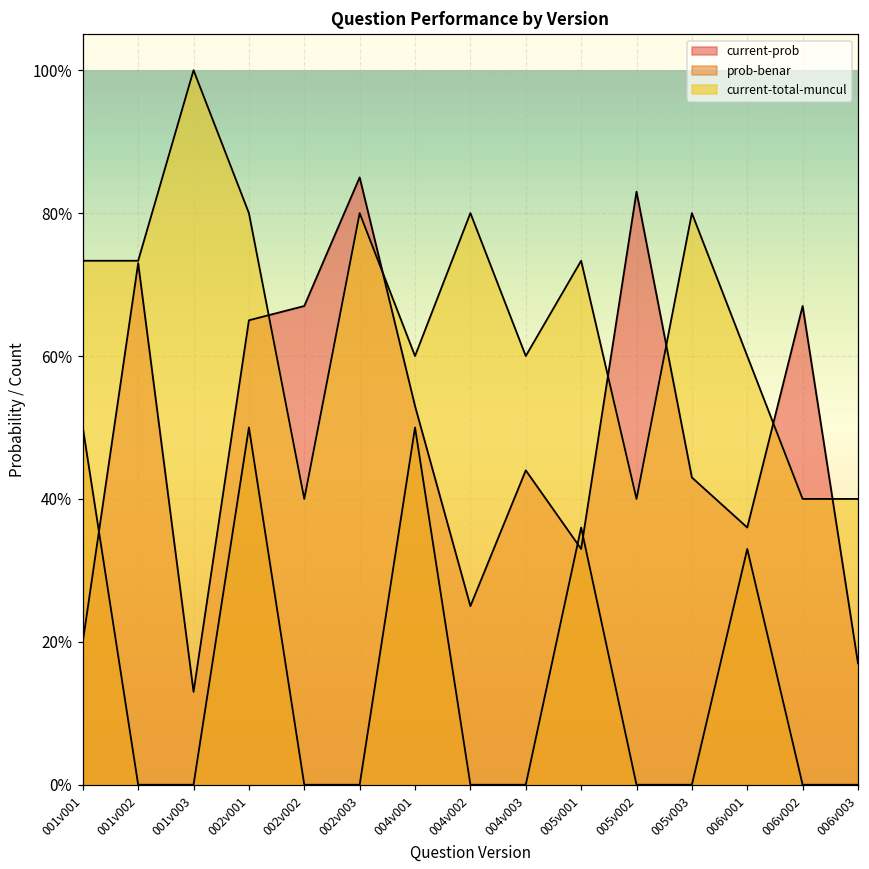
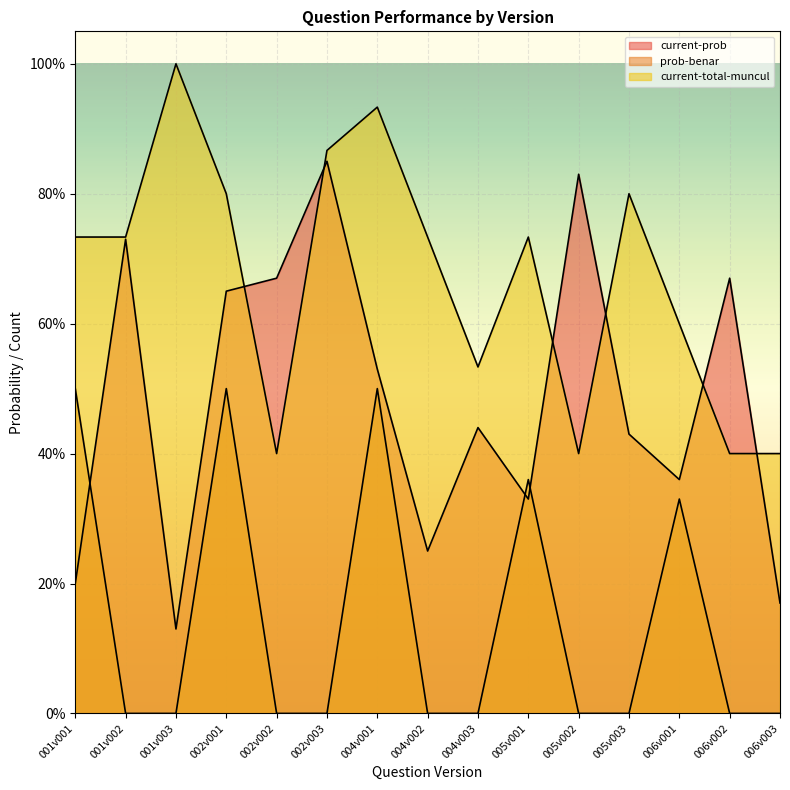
current-total-muncul, 002v003: 80% -> 87%
current-total-muncul, 004v001: 60% -> 93%
current-total-muncul, 004v002: 80% -> 73%
current-total-muncul, 004v003: 60% -> 53%
